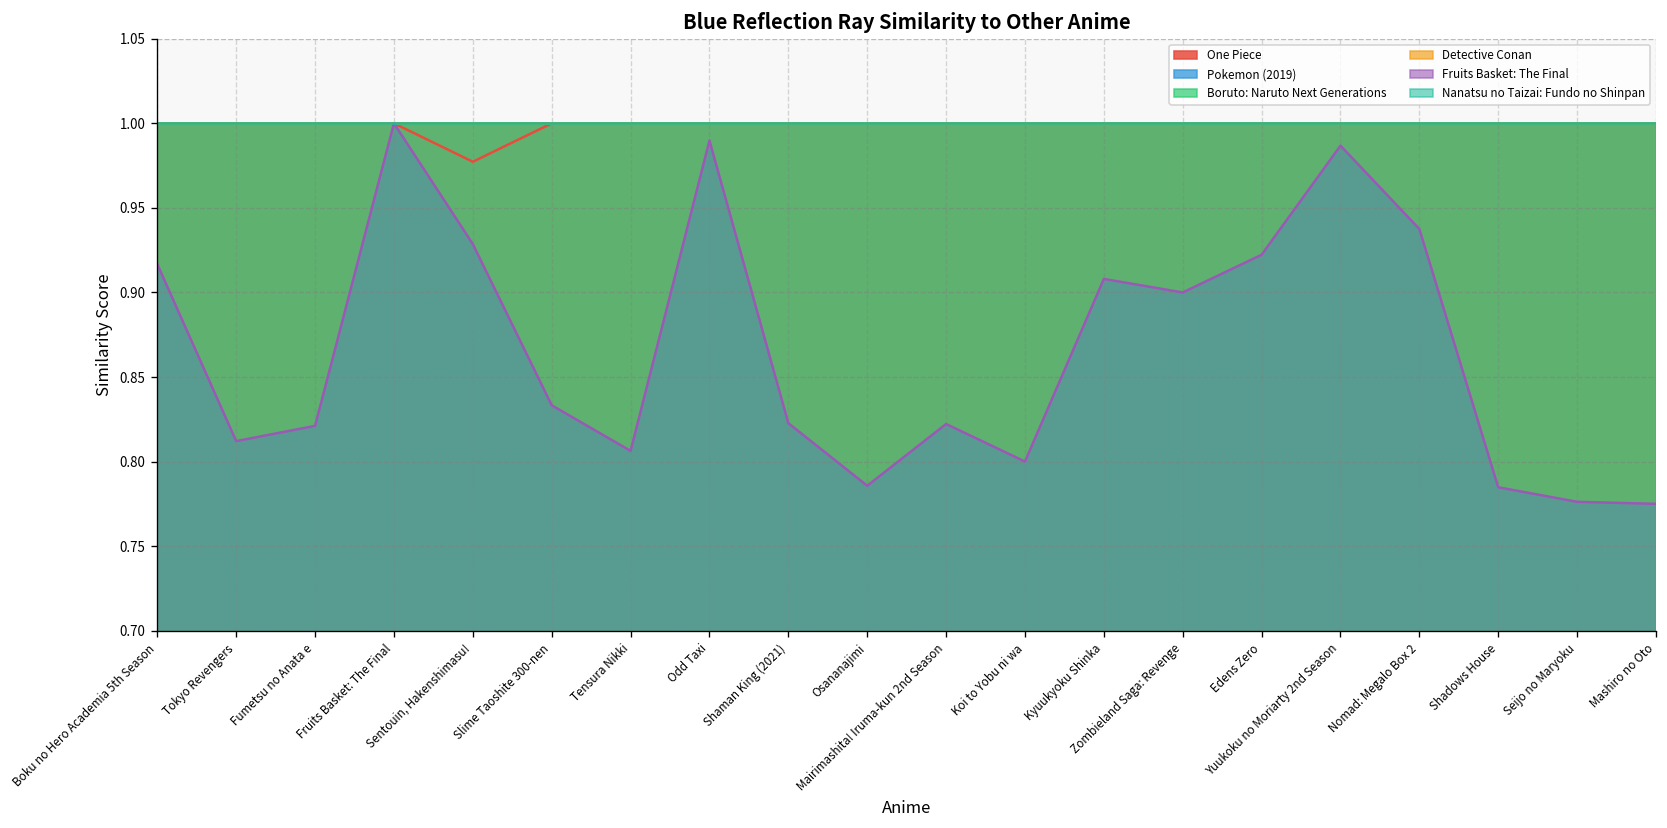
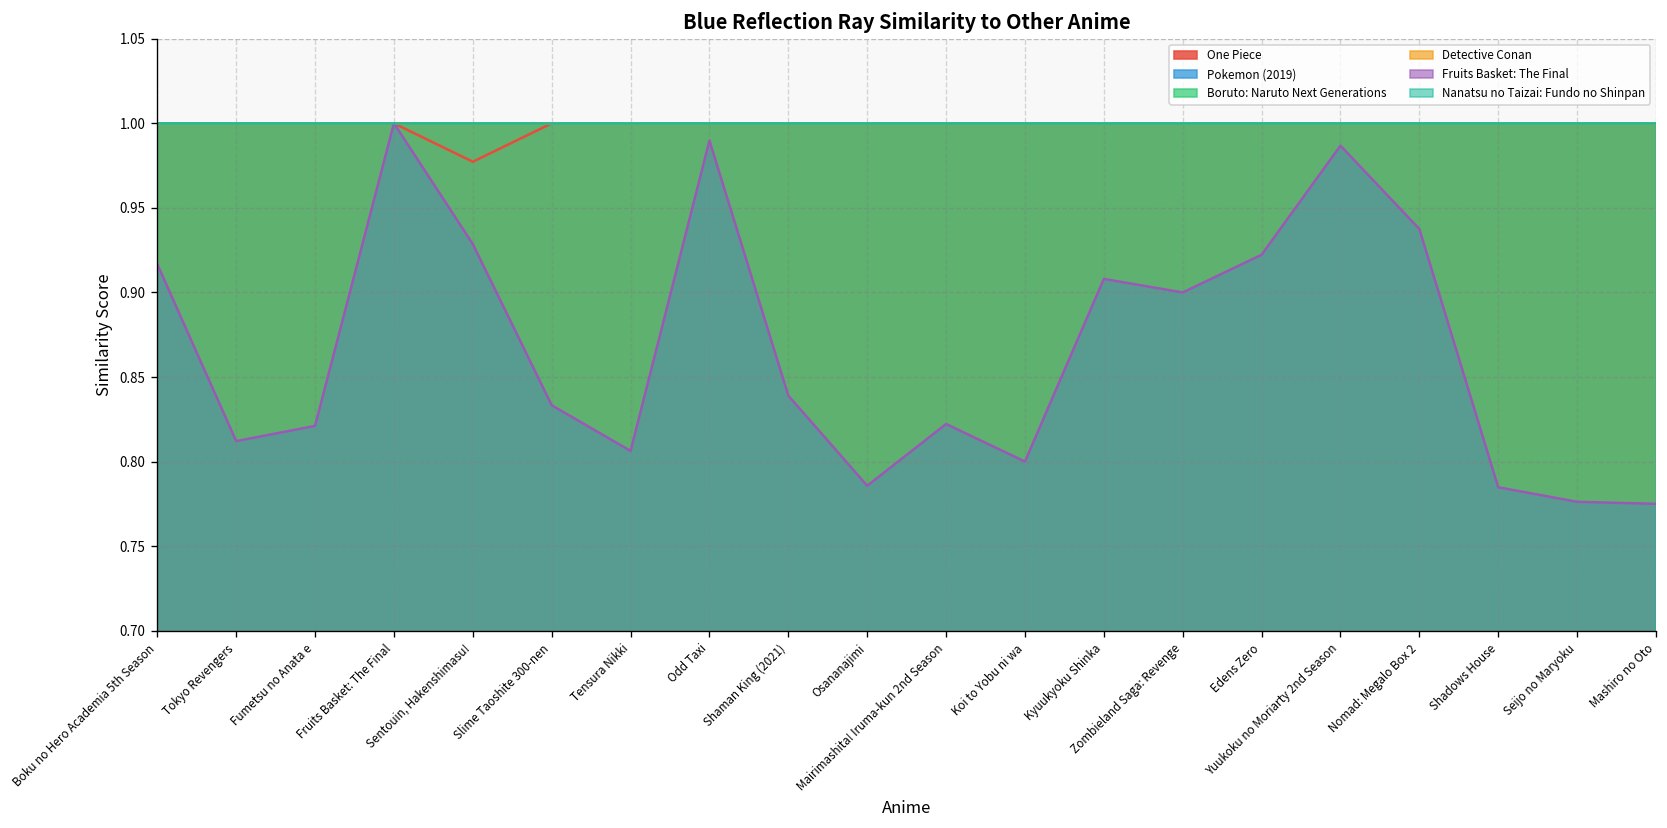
Fruits Basket: The Final, Shaman King (2021): 0.823 -> 0.839
